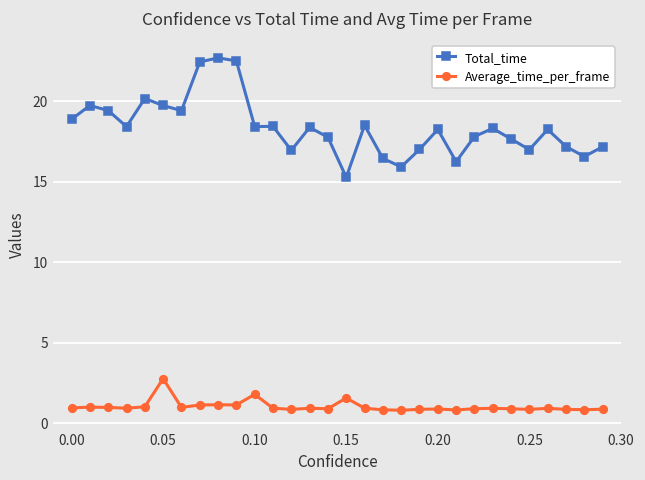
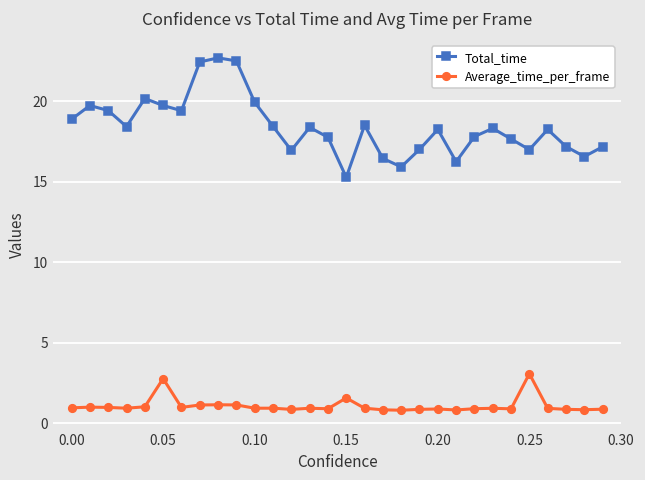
Total_time, 0.10: 18.4 -> 19.9
Average_time_per_frame, 0.10: 1.8 -> 0.9
Average_time_per_frame, 0.25: 0.8 -> 3.1
